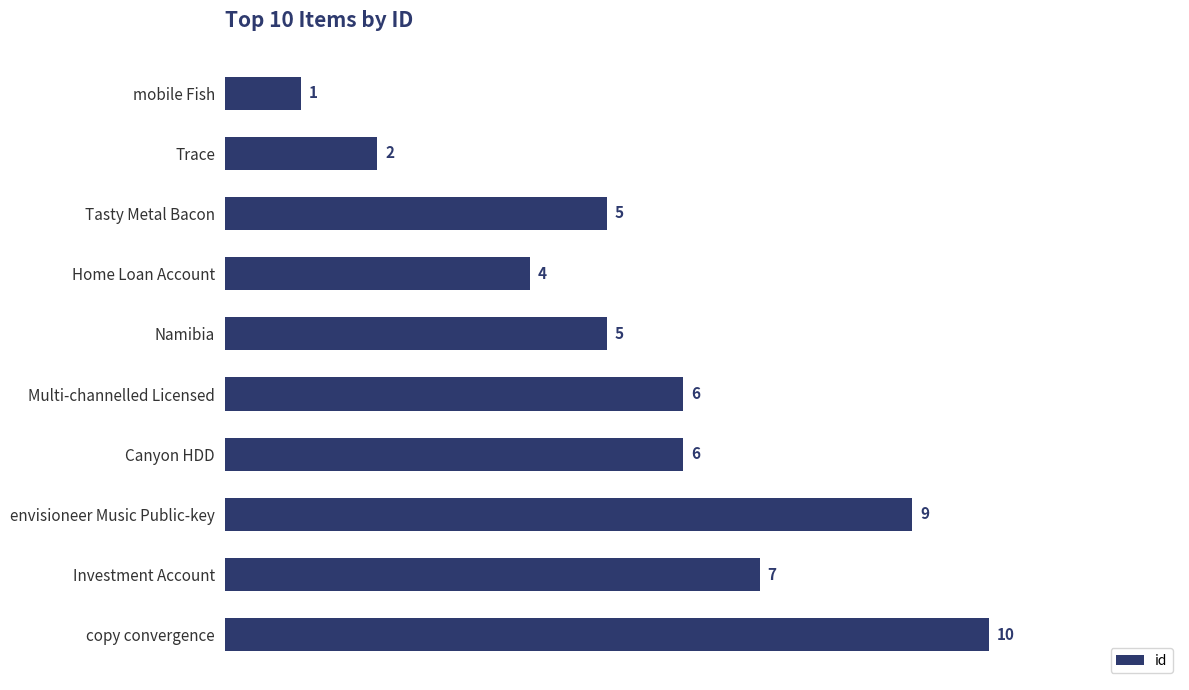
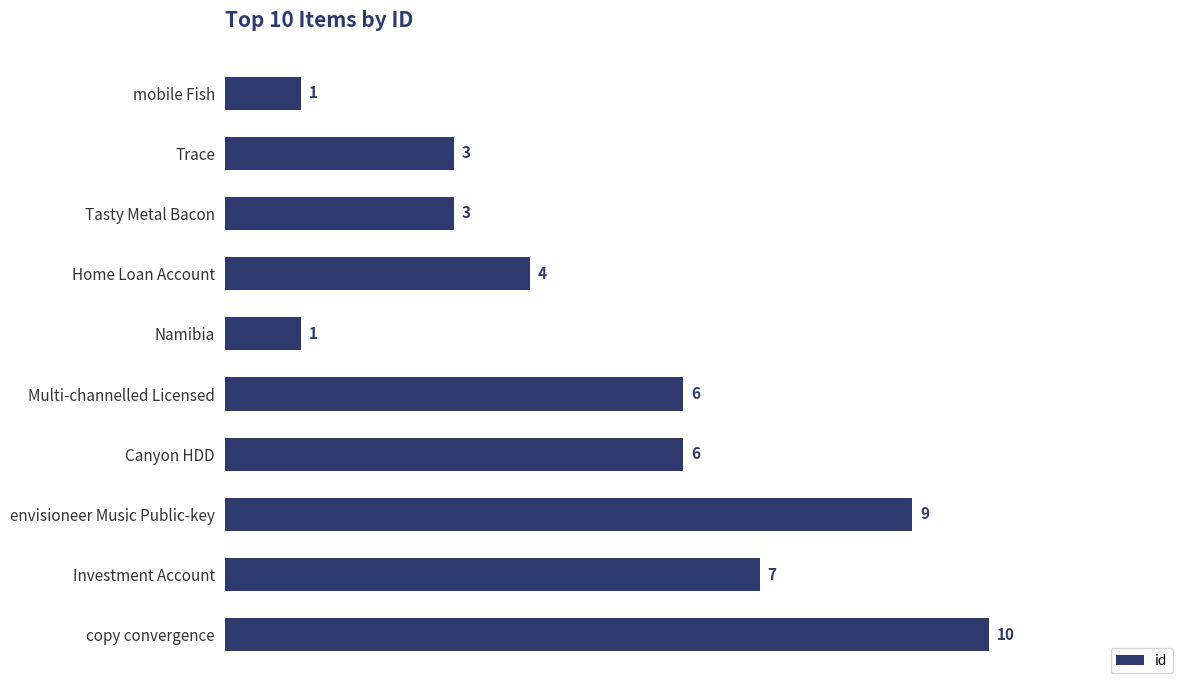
Trace: 2 -> 3
Tasty Metal Bacon: 5 -> 3
Namibia: 5 -> 1
